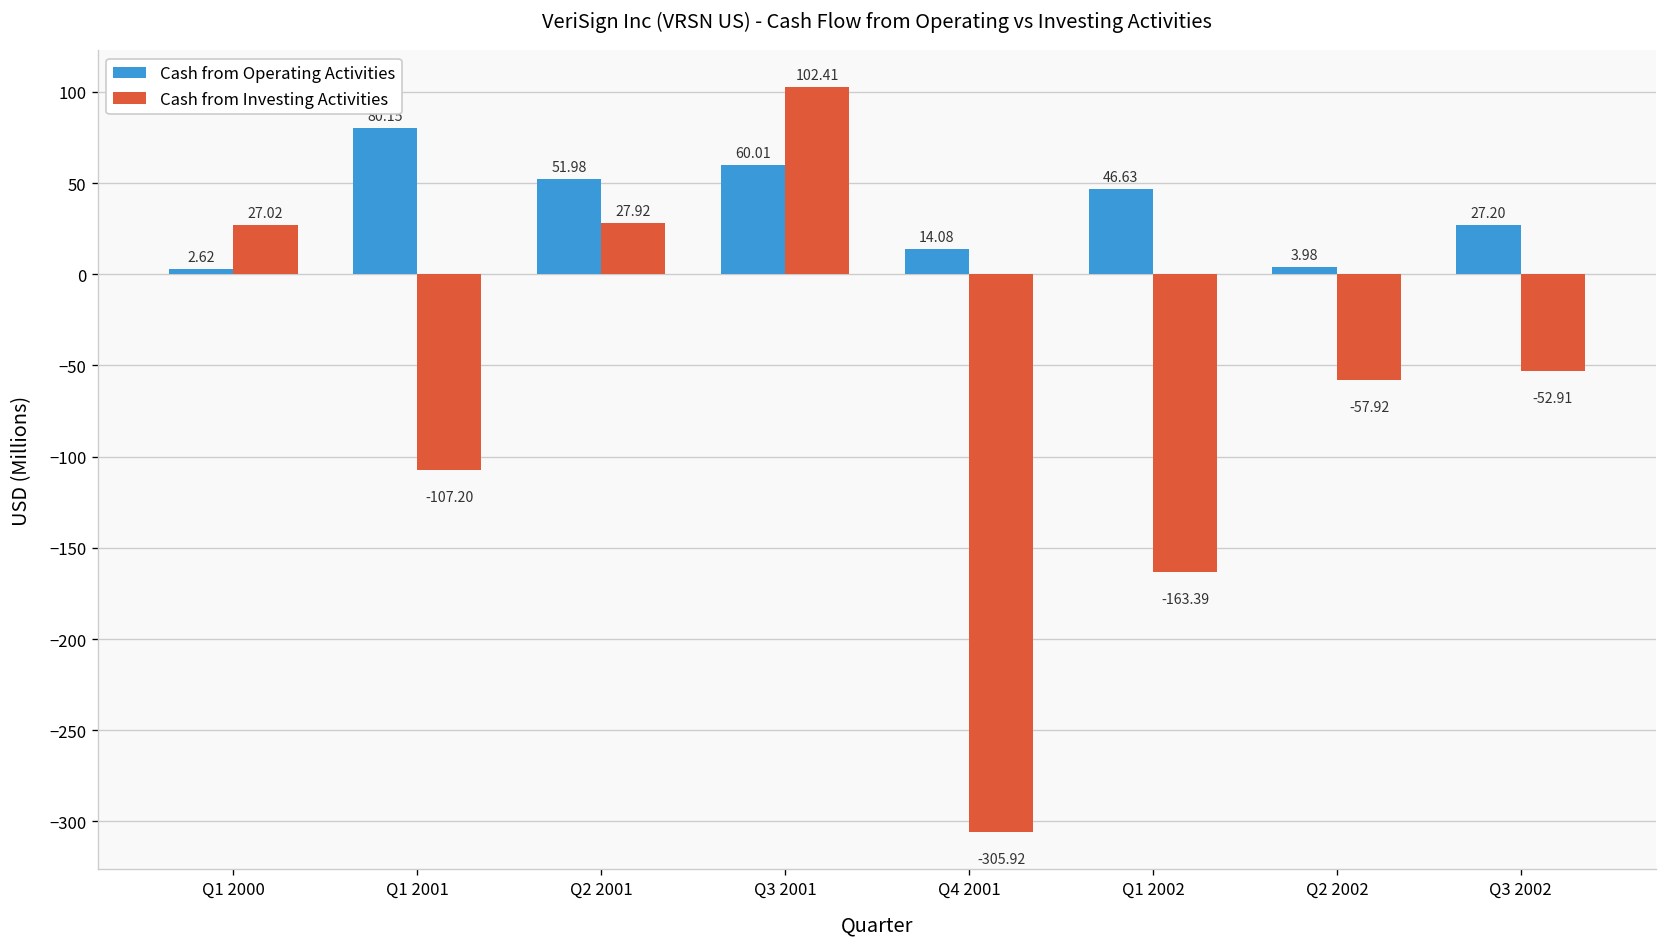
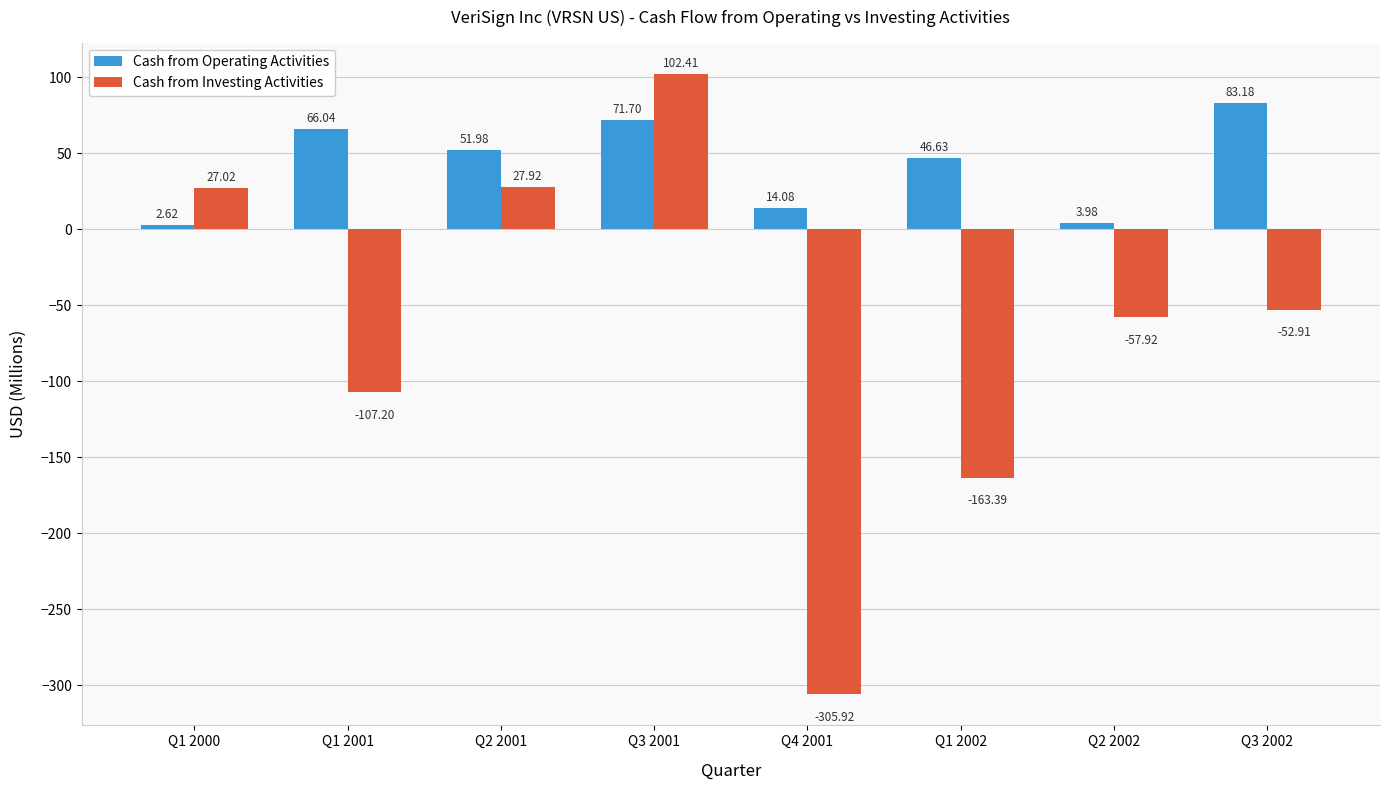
Cash from Operating Activities, Q1 2001: 80 -> 66
Cash from Operating Activities, Q3 2001: 60.01 -> 71.70
Cash from Operating Activities, Q3 2002: 27.20 -> 83.18
